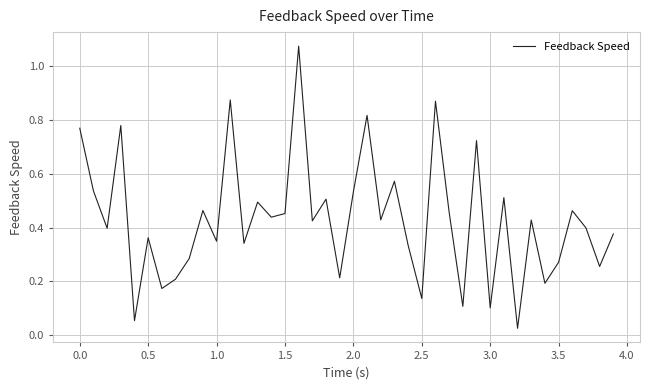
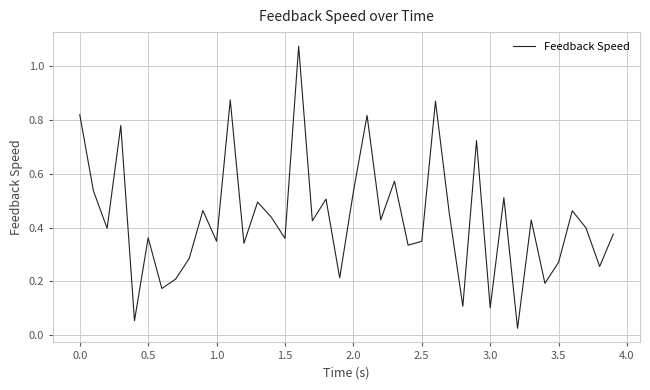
0.0: 0.77 -> 0.82
1.5: 0.45 -> 0.36
2.5: 0.14 -> 0.35
